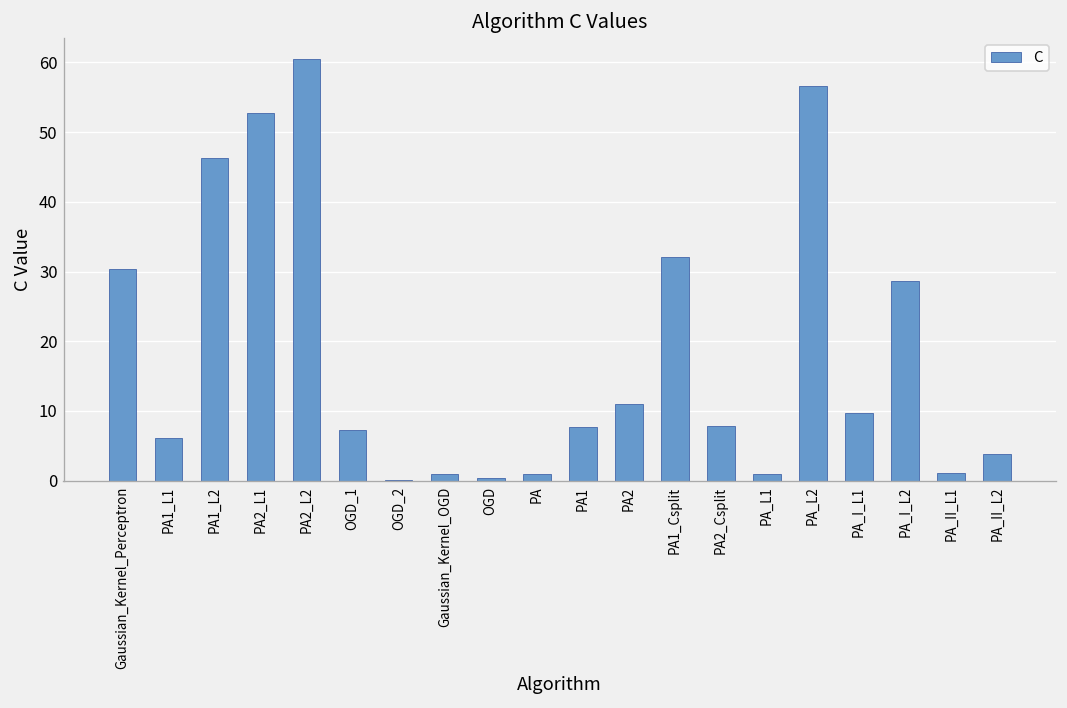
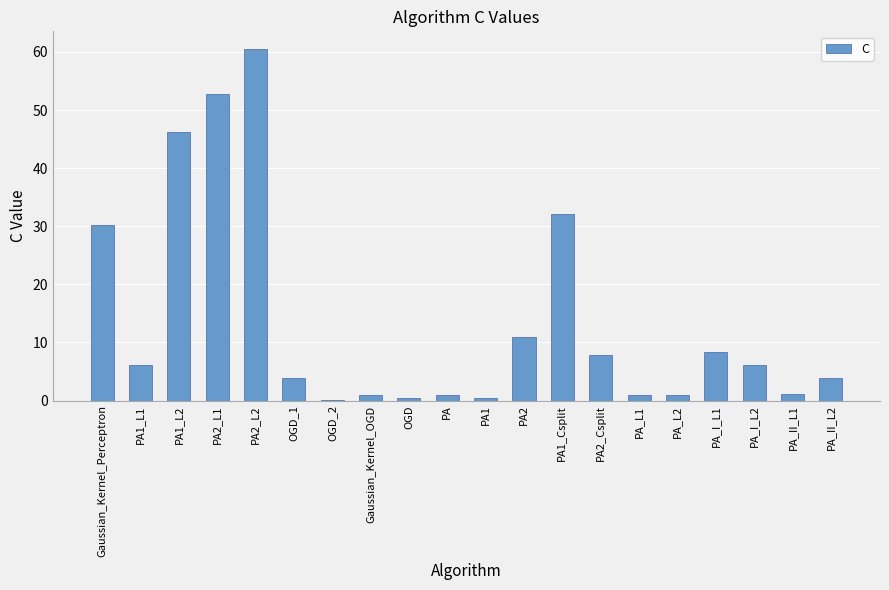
OGD_1: 7 -> 4
PA1: 8 -> 1
PA_L2: 57 -> 1
PA_I_L1: 10 -> 8
PA_I_L2: 29 -> 6
